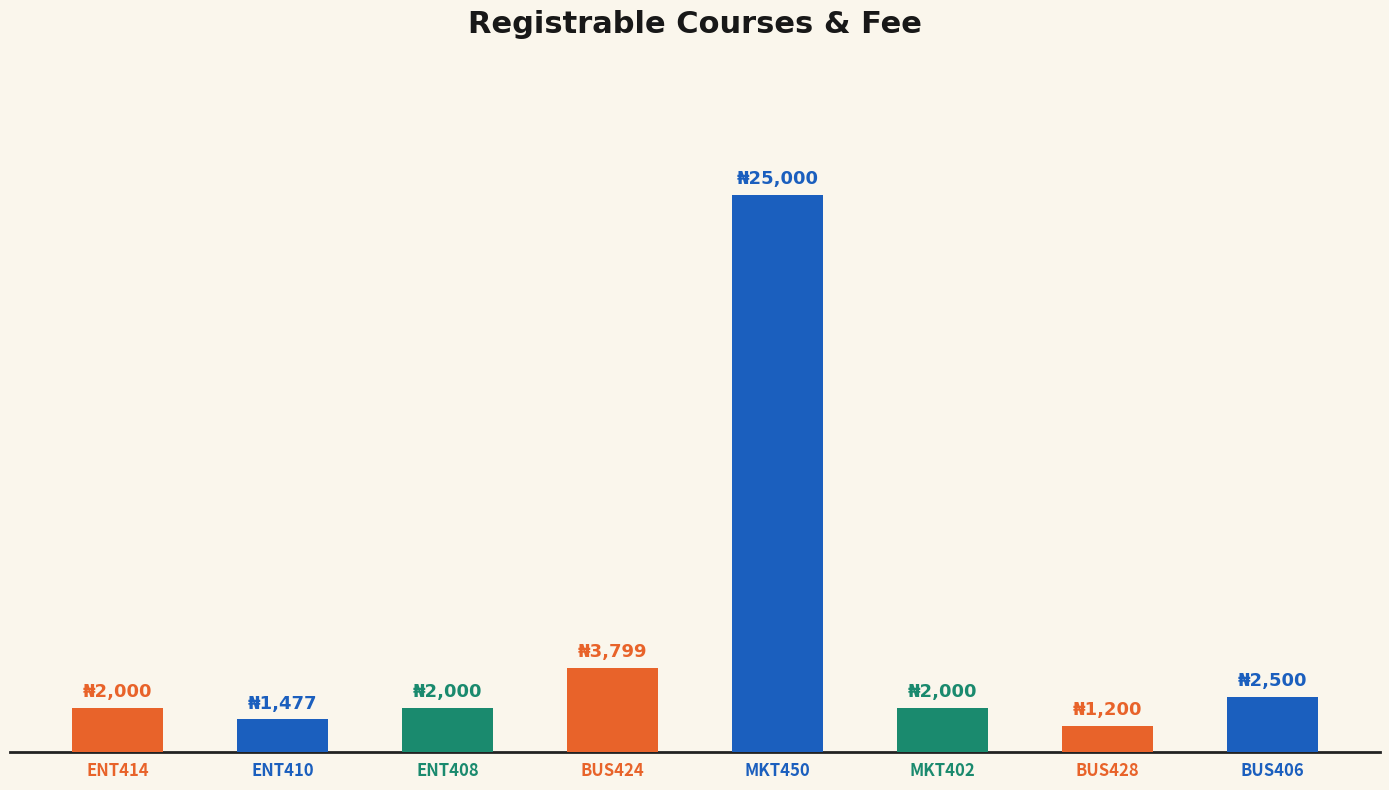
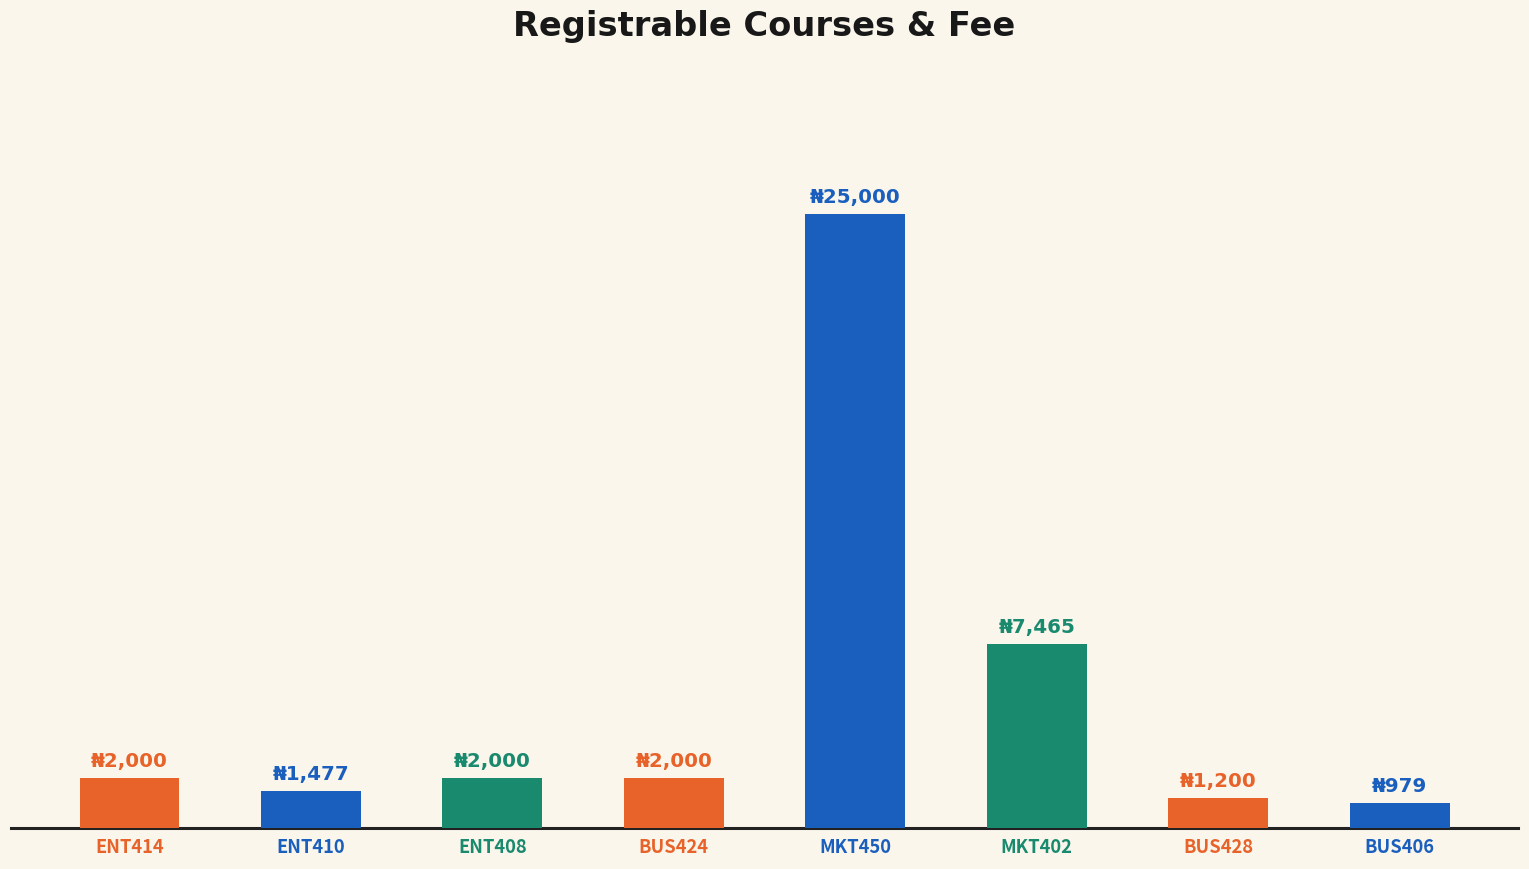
BUS424: 3,799 -> 2,000
MKT402: 2,000 -> 7,465
BUS406: 2,500 -> 979
